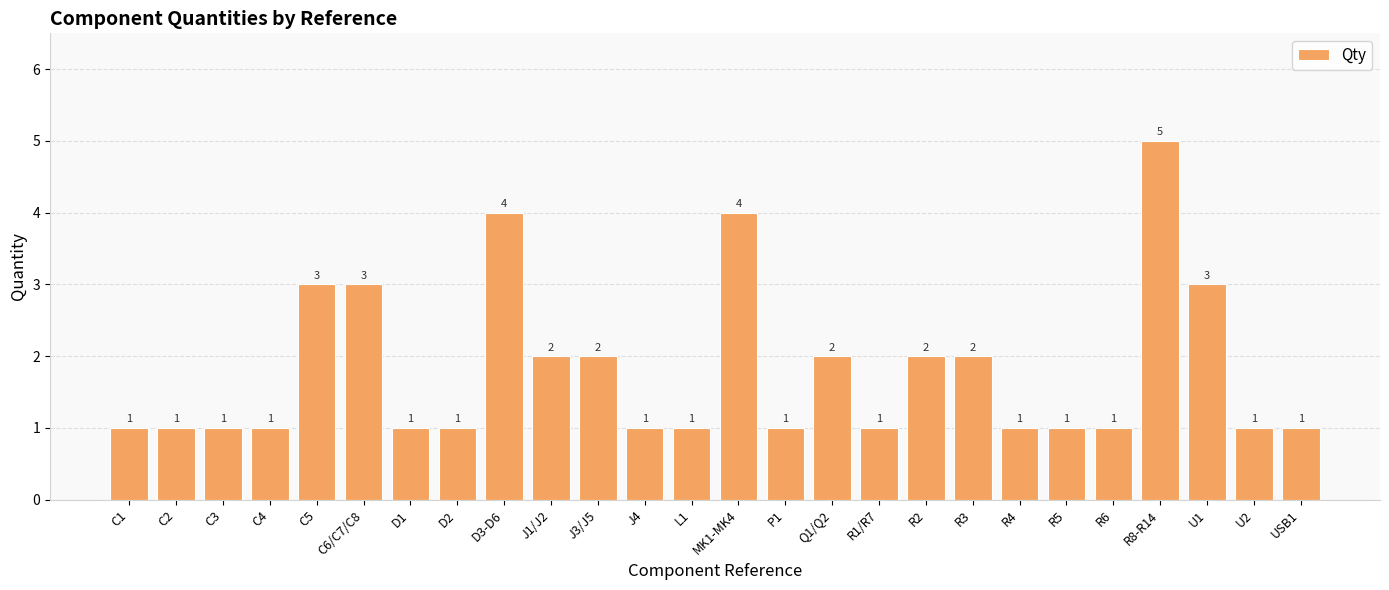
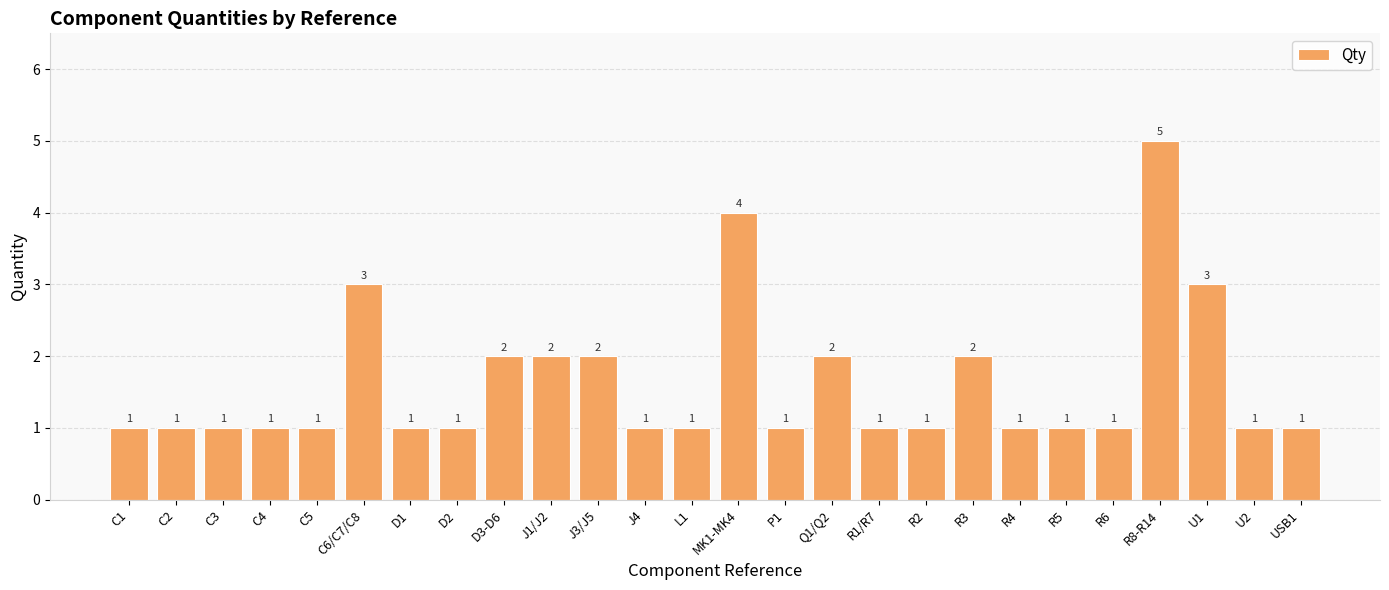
C5: 3 -> 1
D3-D6: 4 -> 2
R2: 2 -> 1
